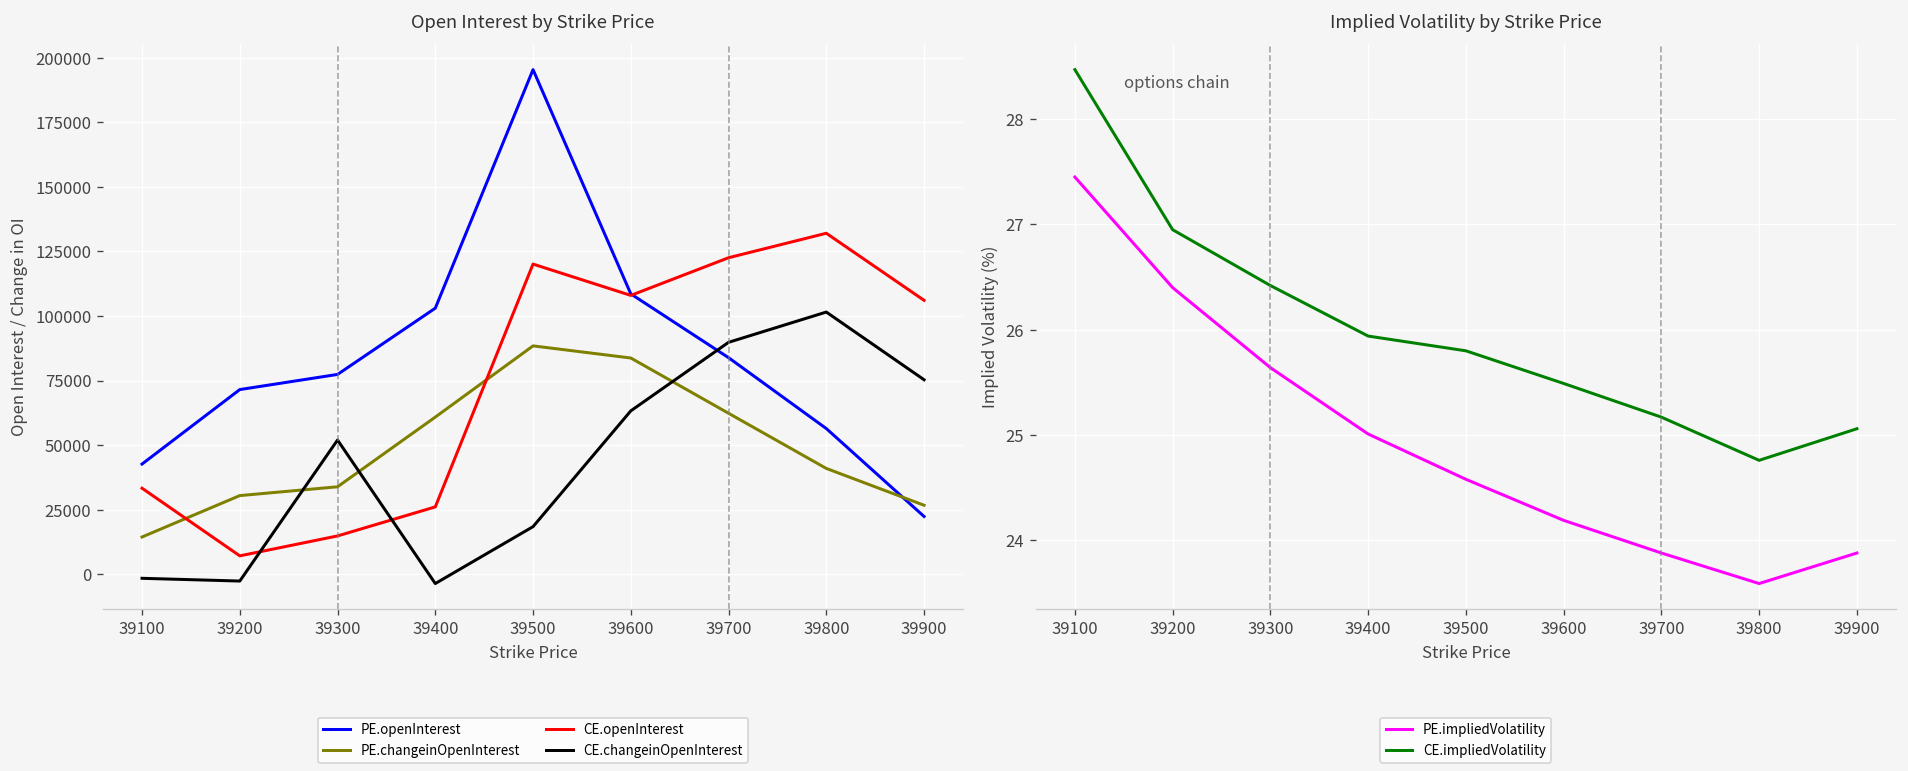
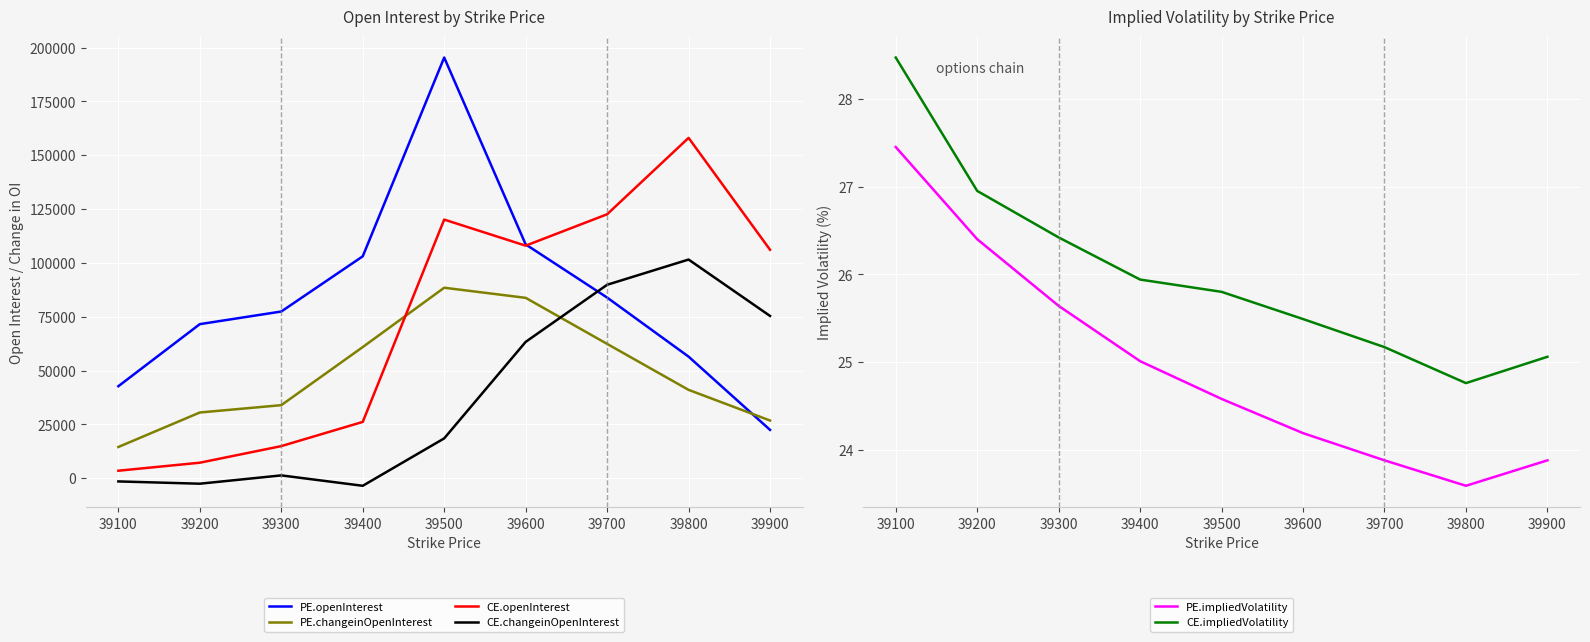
Open Interest by Strike Price, CE.openInterest, 39100: 33000 -> 3000
Open Interest by Strike Price, CE.changeinOpenInterest, 39300: 52000 -> 1000
Open Interest by Strike Price, CE.openInterest, 39800: 132000 -> 158000
